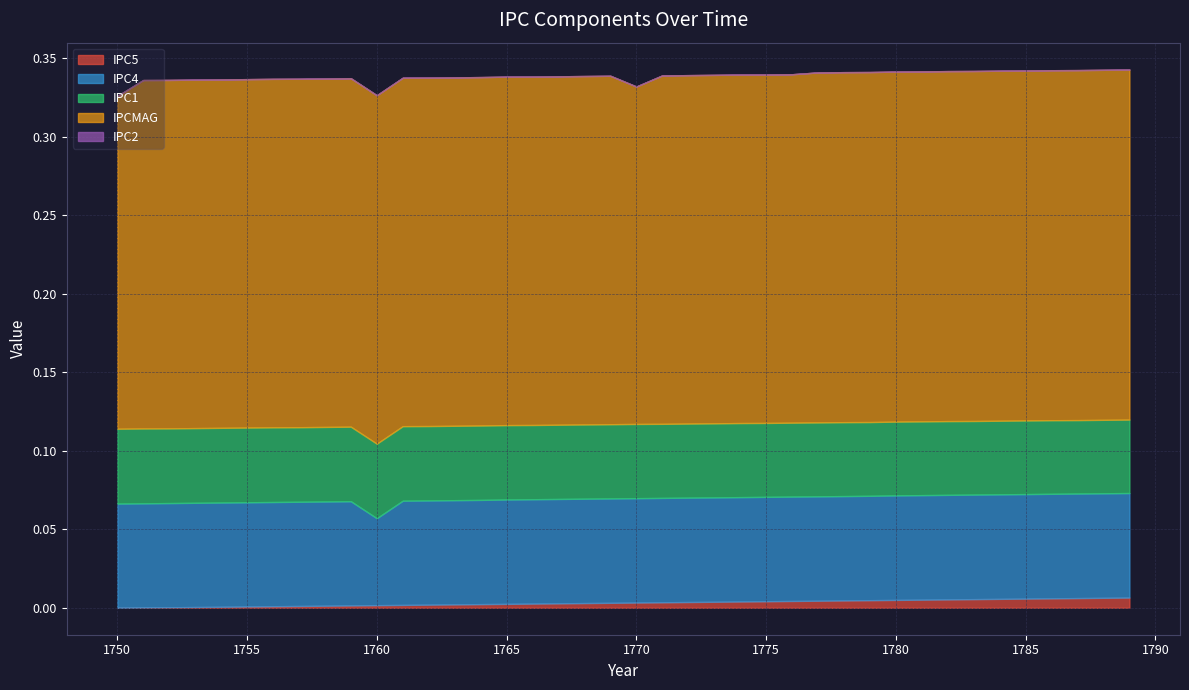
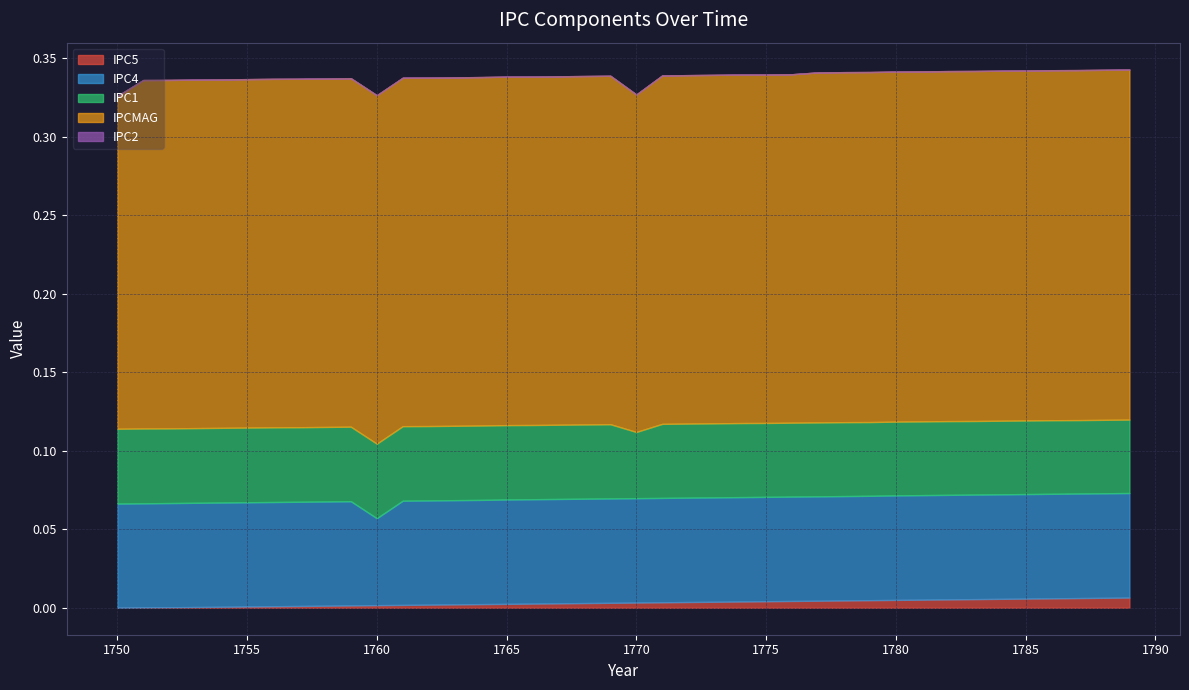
IPC1, 1770: 0.047 -> 0.042
